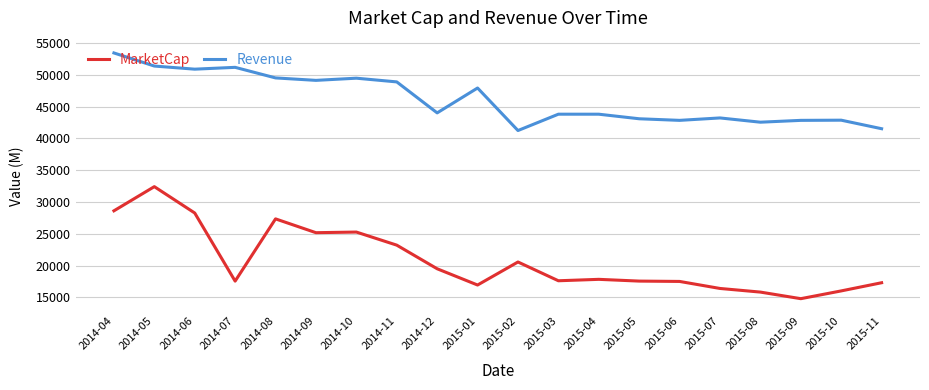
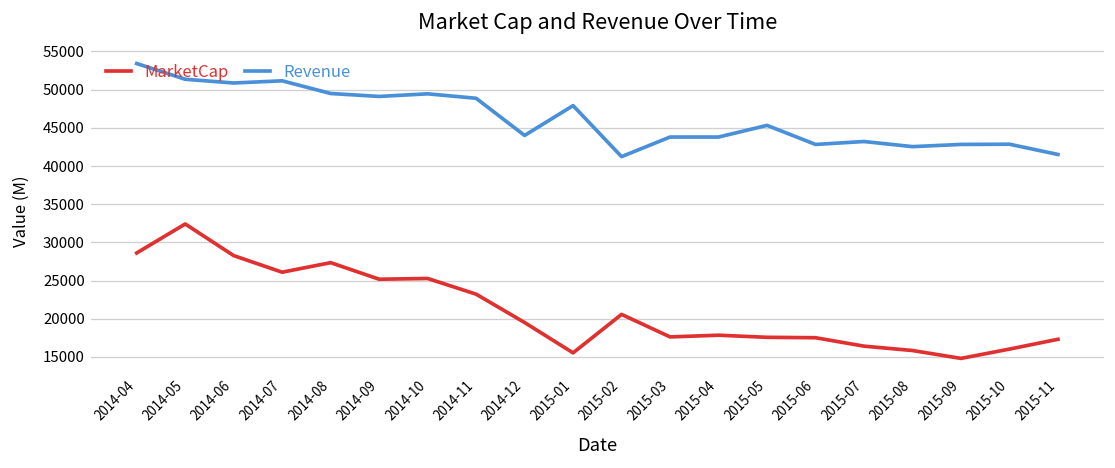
MarketCap, 2014-07: 18000 -> 26000
MarketCap, 2015-01: 17000 -> 16000
Revenue, 2015-05: 43000 -> 45000
